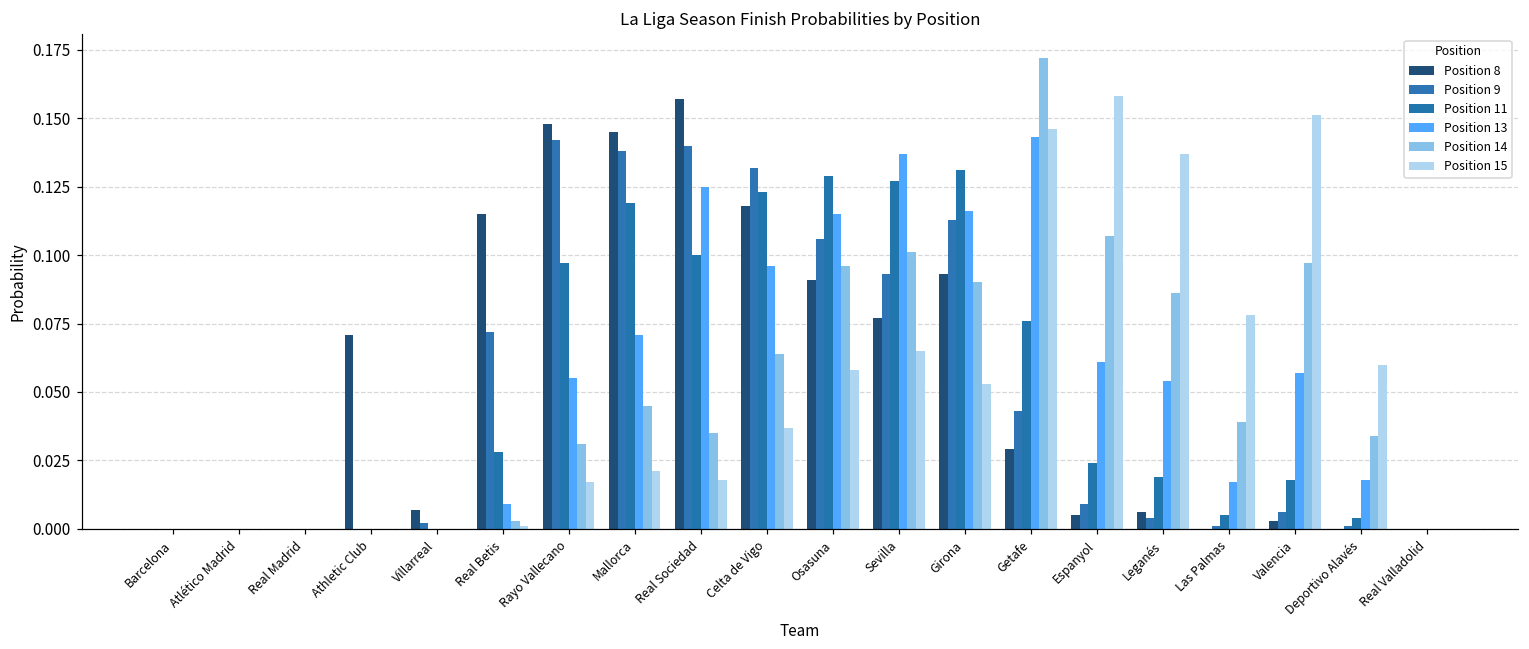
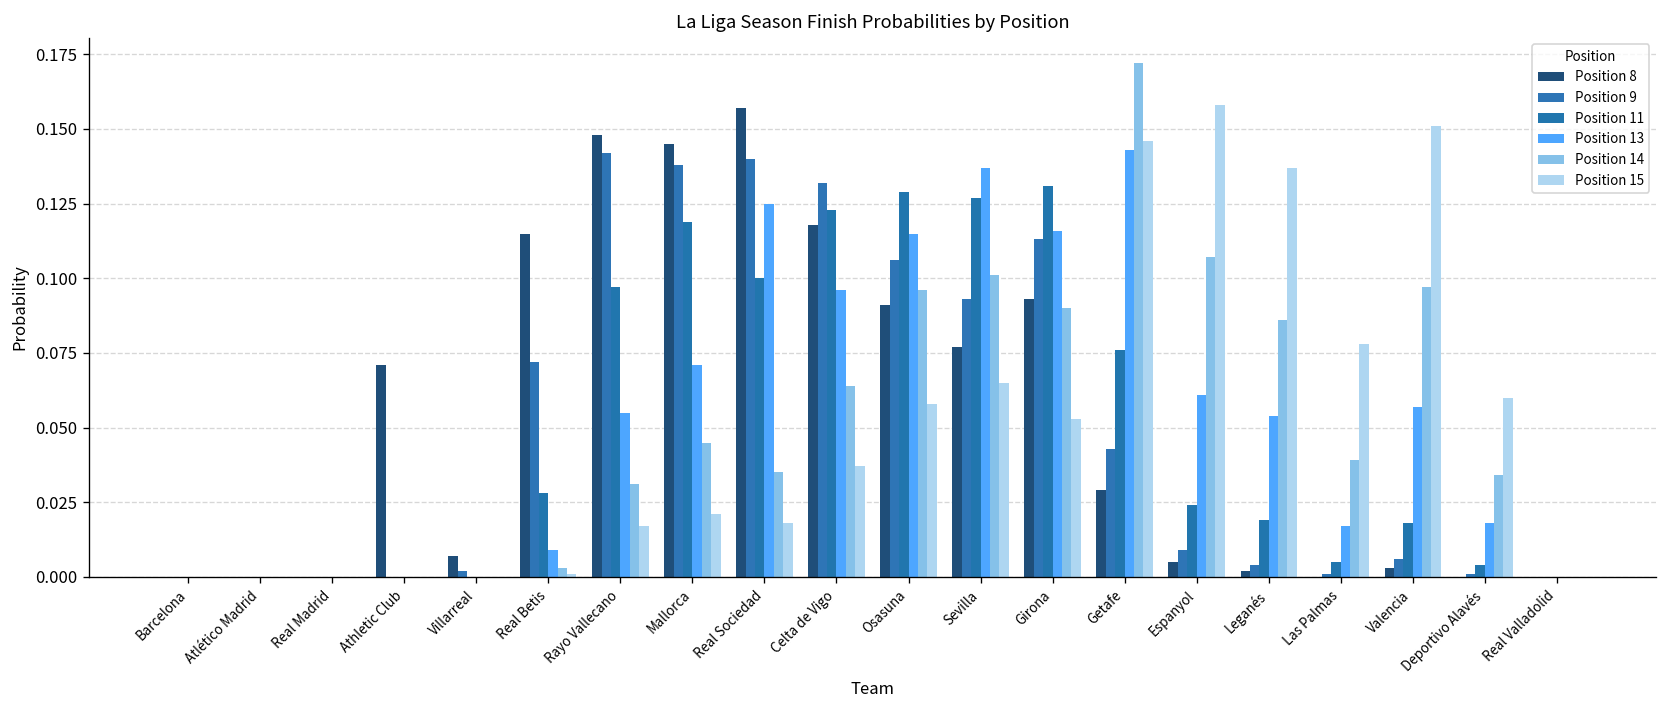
Position 8, Leganés: 0.006 -> 0.002
